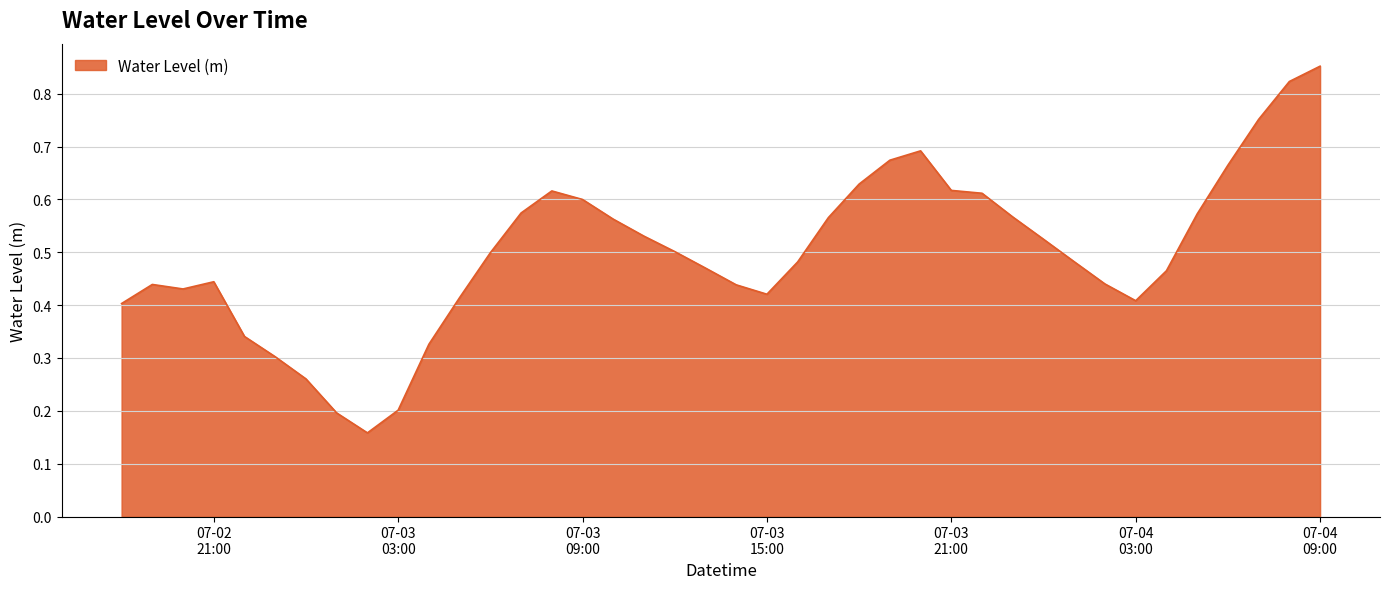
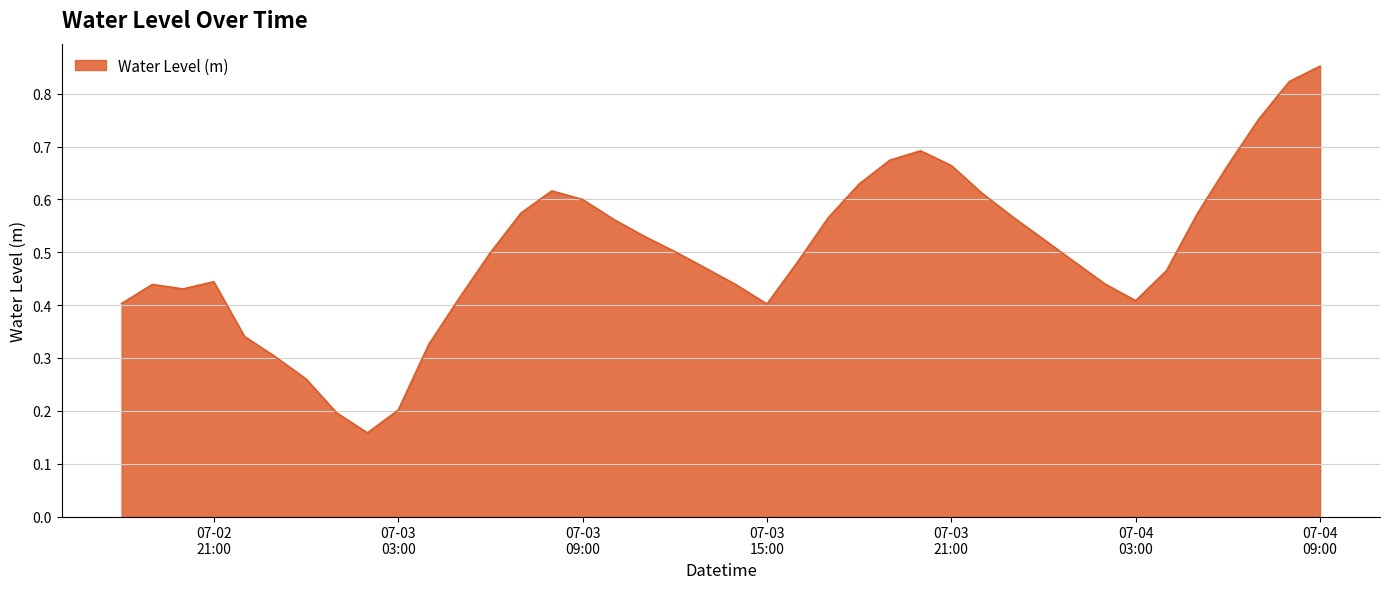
07-03 15:00: 0.42 -> 0.40
07-03 21:00: 0.62 -> 0.66
